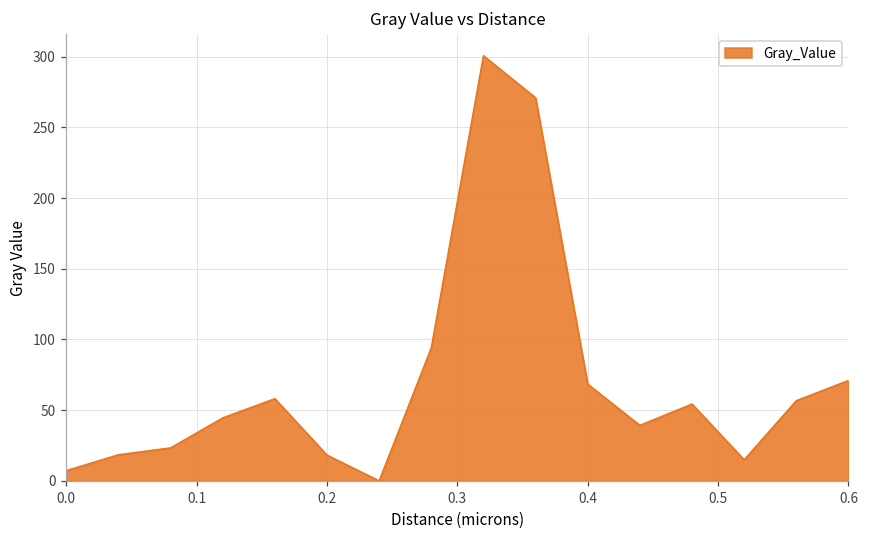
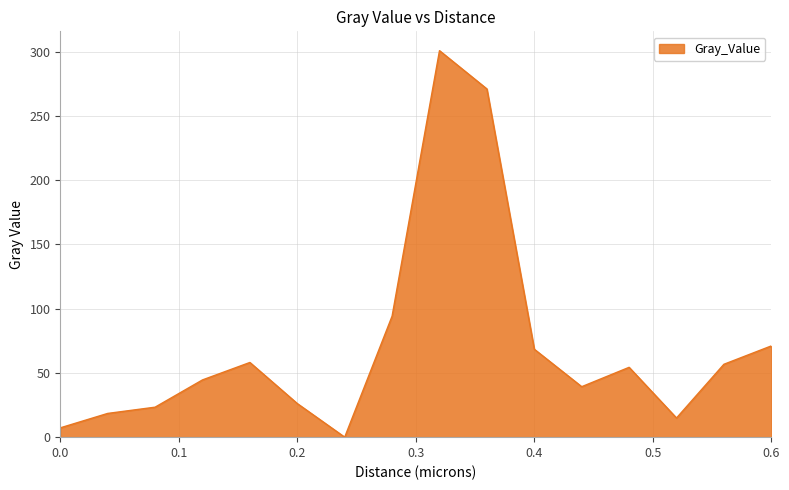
0.2: 18 -> 26
